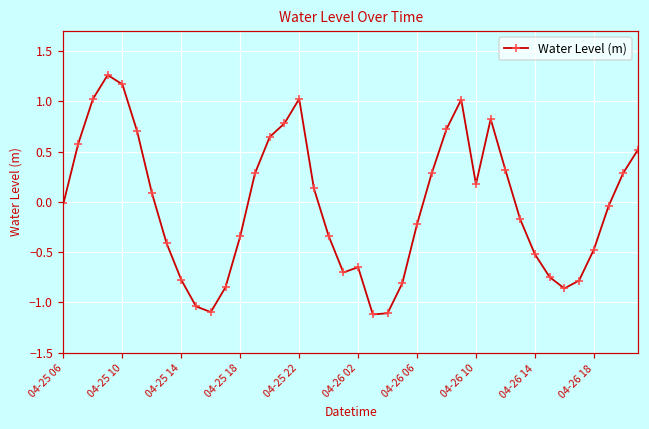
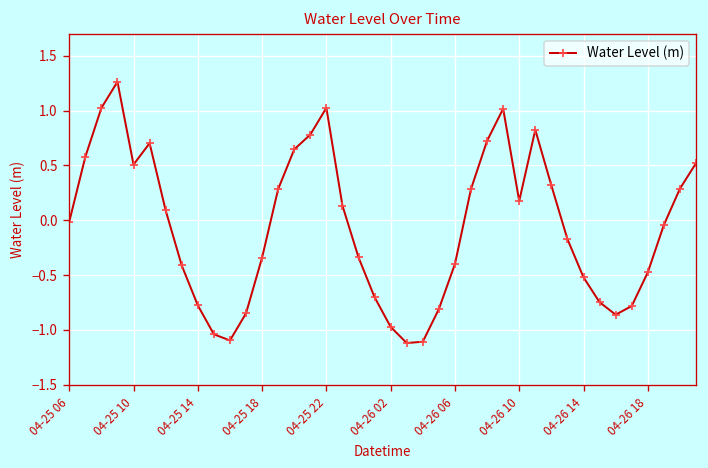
04-25 10: 1.2 -> 0.5
04-26 02: -0.7 -> -1.0
04-26 06: -0.2 -> -0.4
